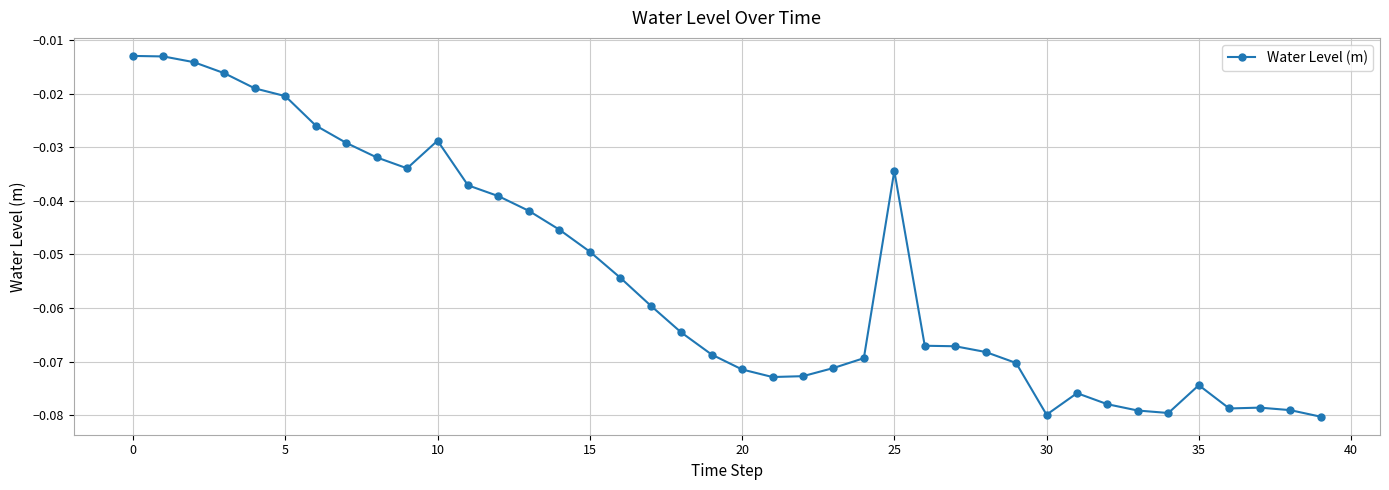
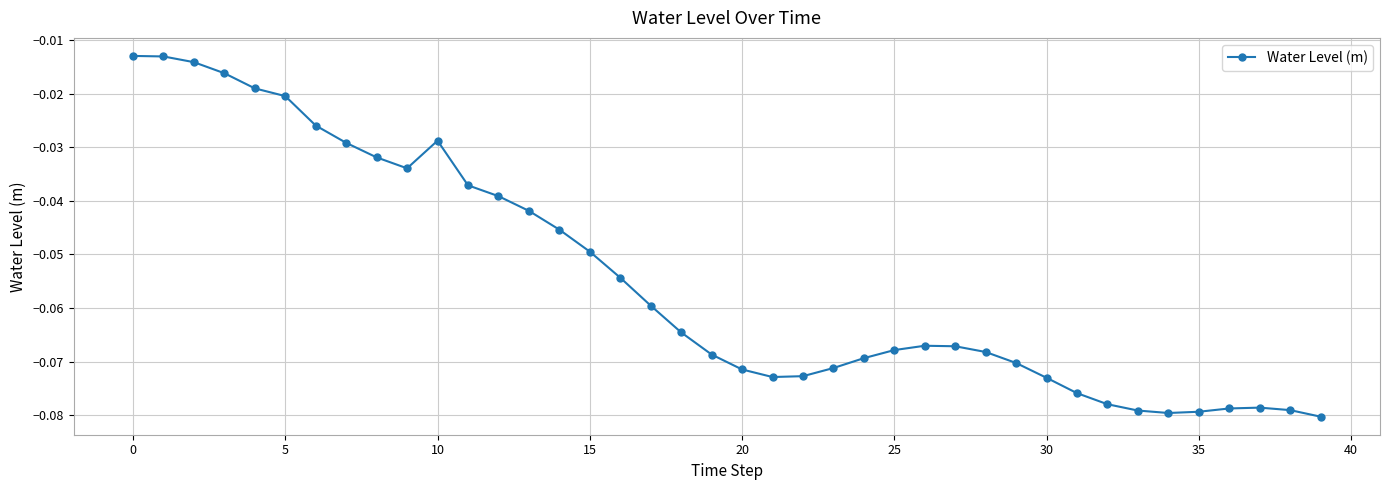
25: -0.034 -> -0.068
30: -0.080 -> -0.073
35: -0.074 -> -0.079
